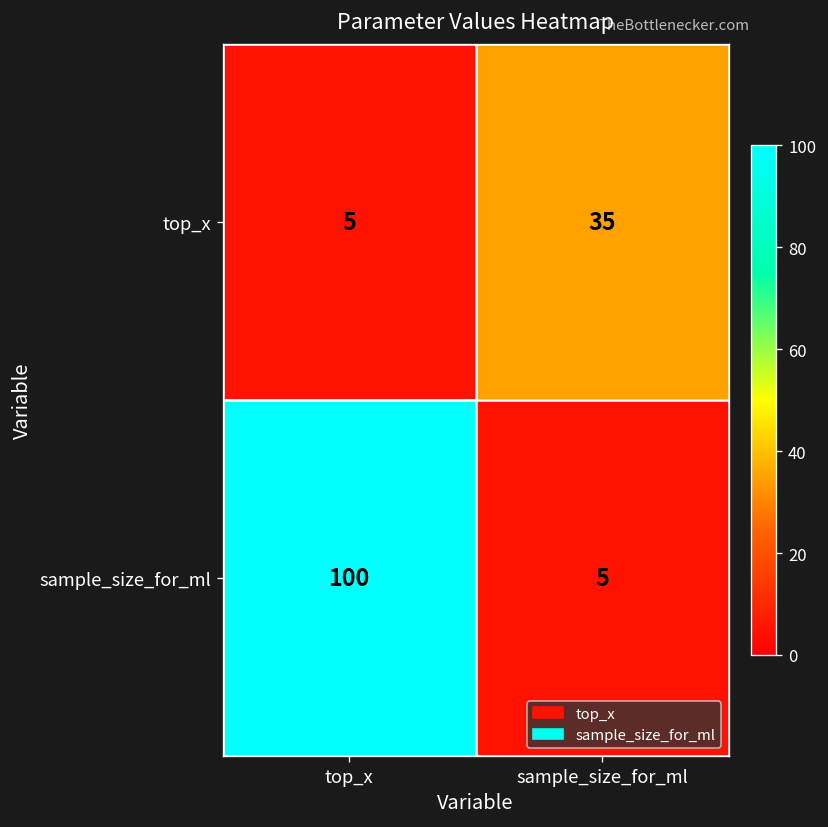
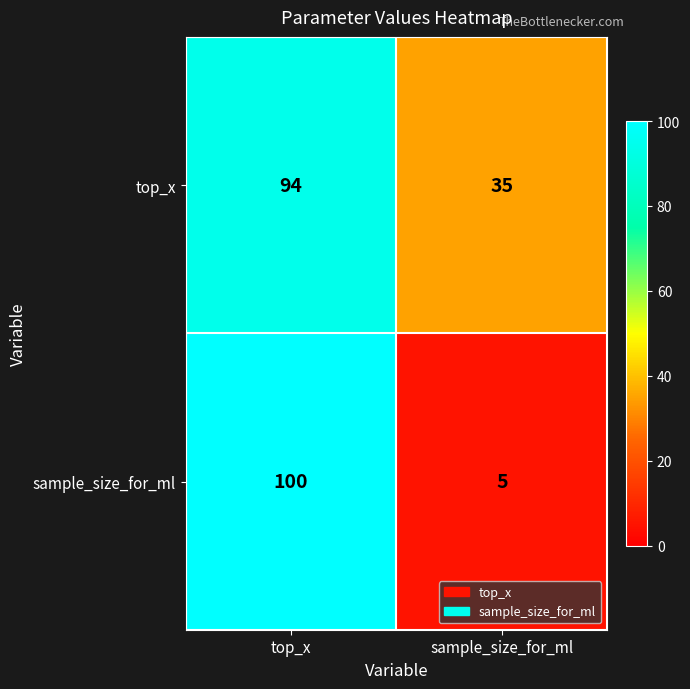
top_x, top_x: 5 -> 94
